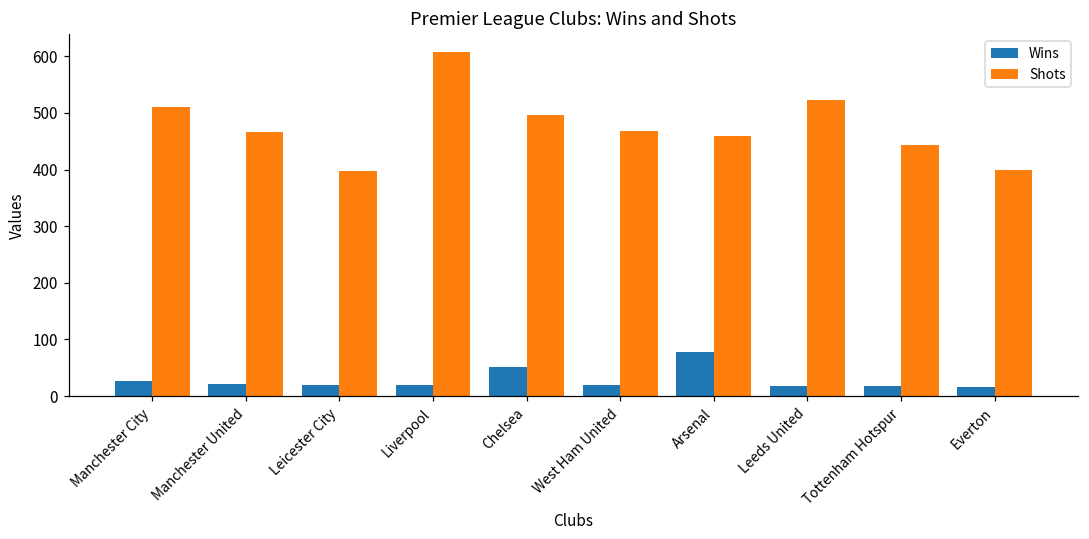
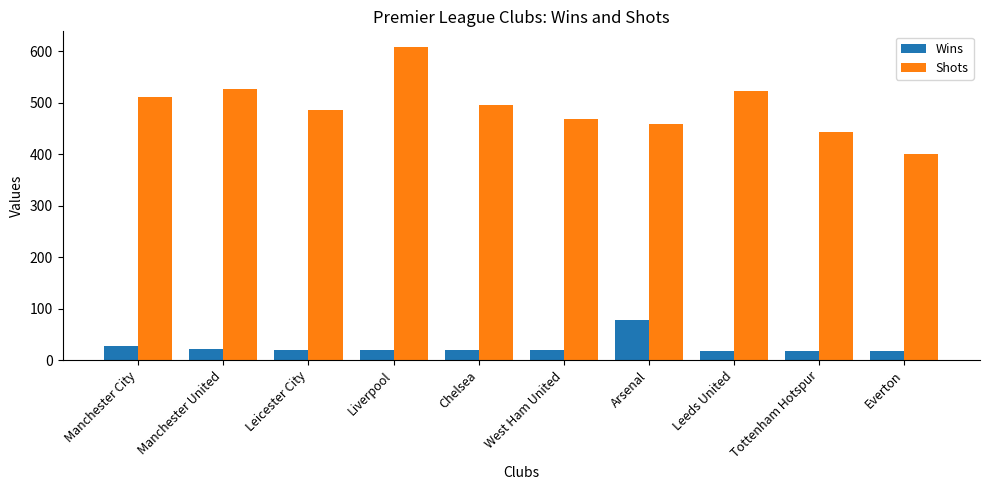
Shots, Manchester United: 470 -> 530
Shots, Leicester City: 400 -> 490
Wins, Chelsea: 50 -> 20
